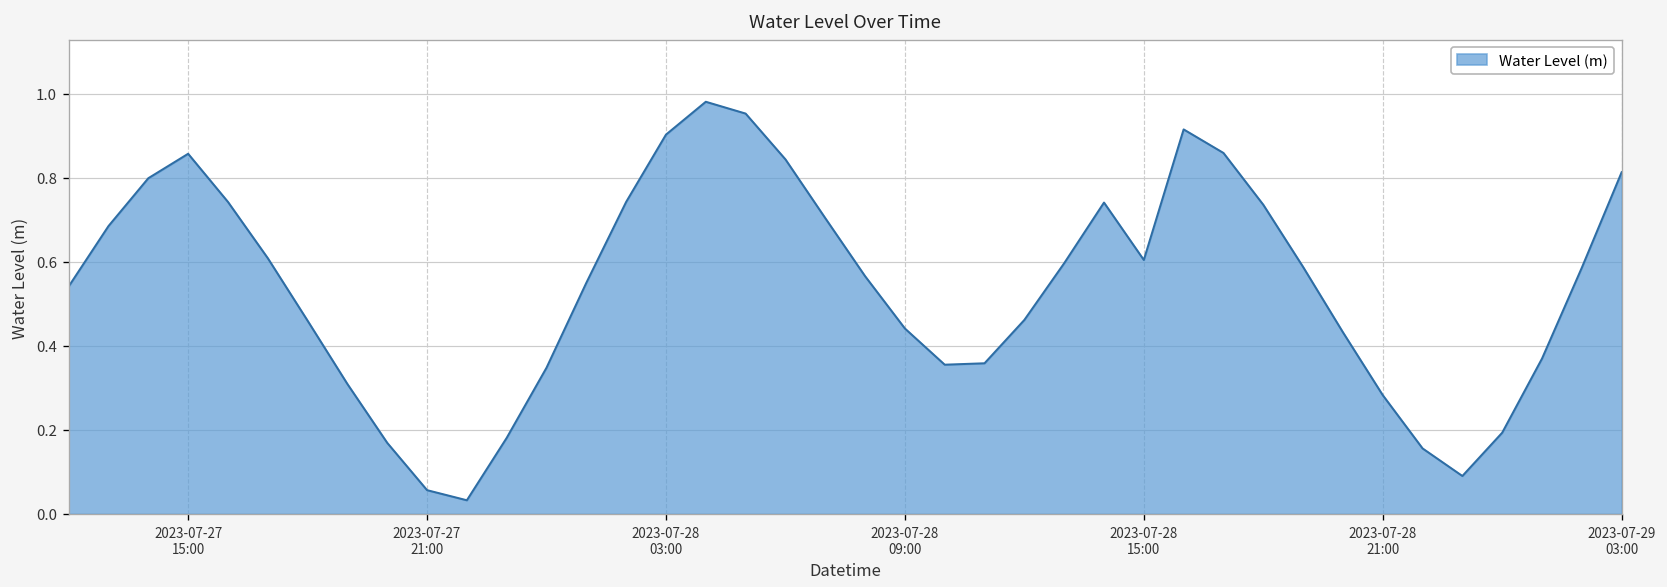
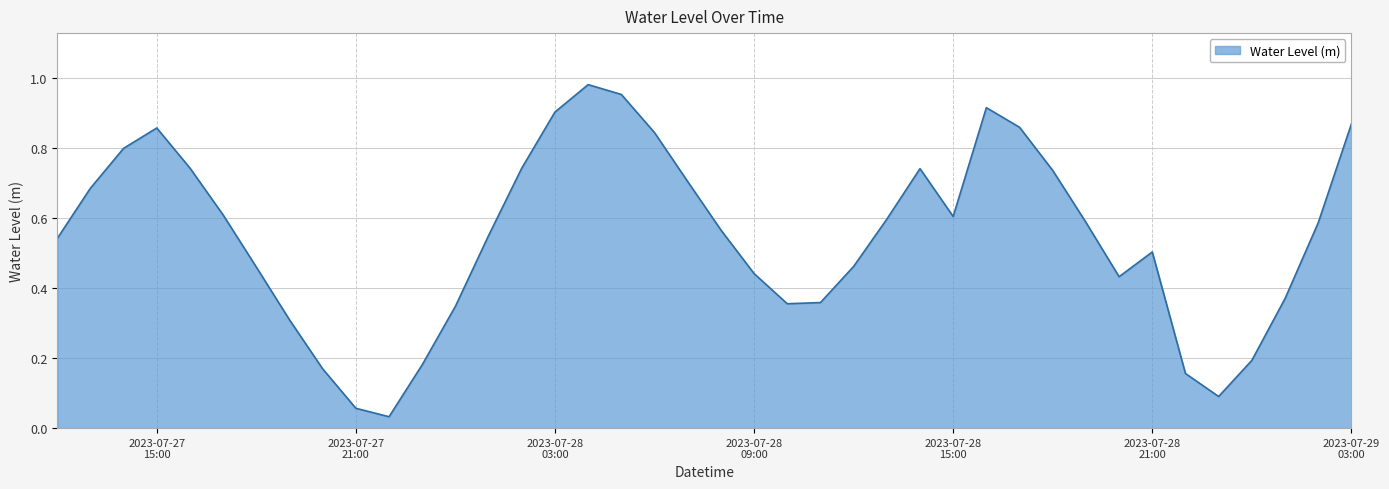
2023-07-28 21:00: 0.28 -> 0.50
2023-07-29 03:00: 0.81 -> 0.87
